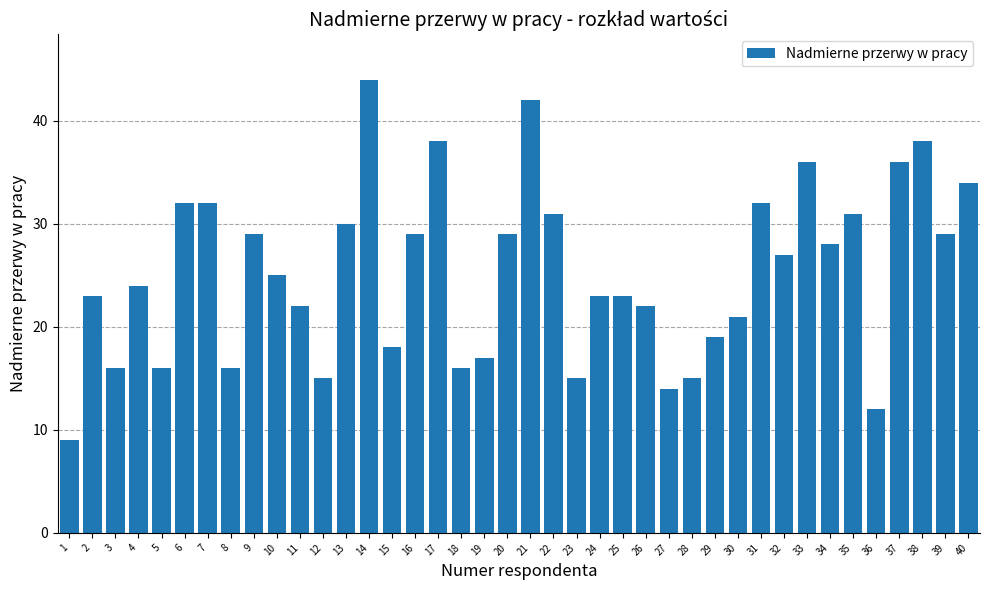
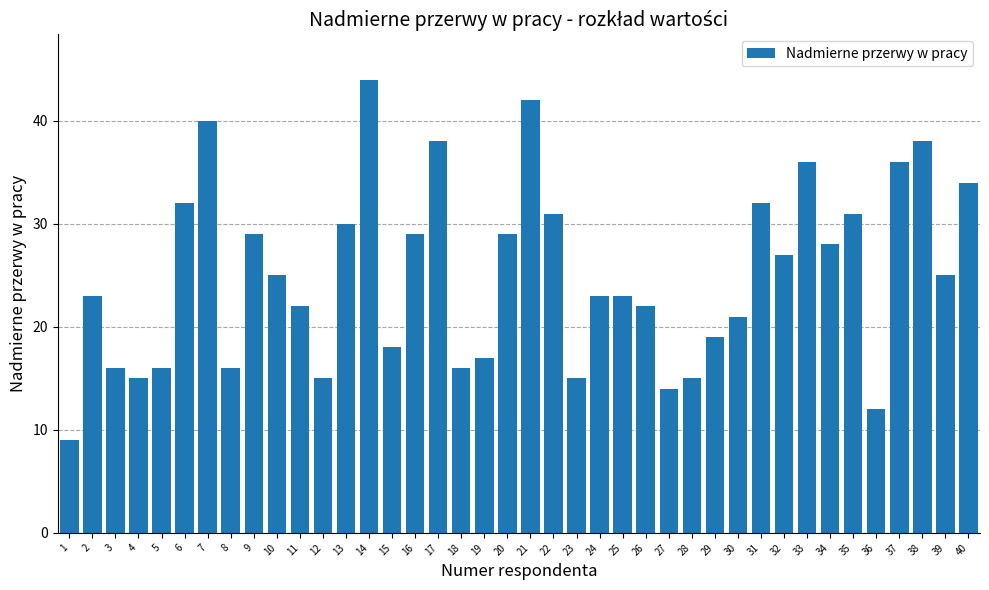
4: 24 -> 15
7: 32 -> 40
39: 29 -> 25
